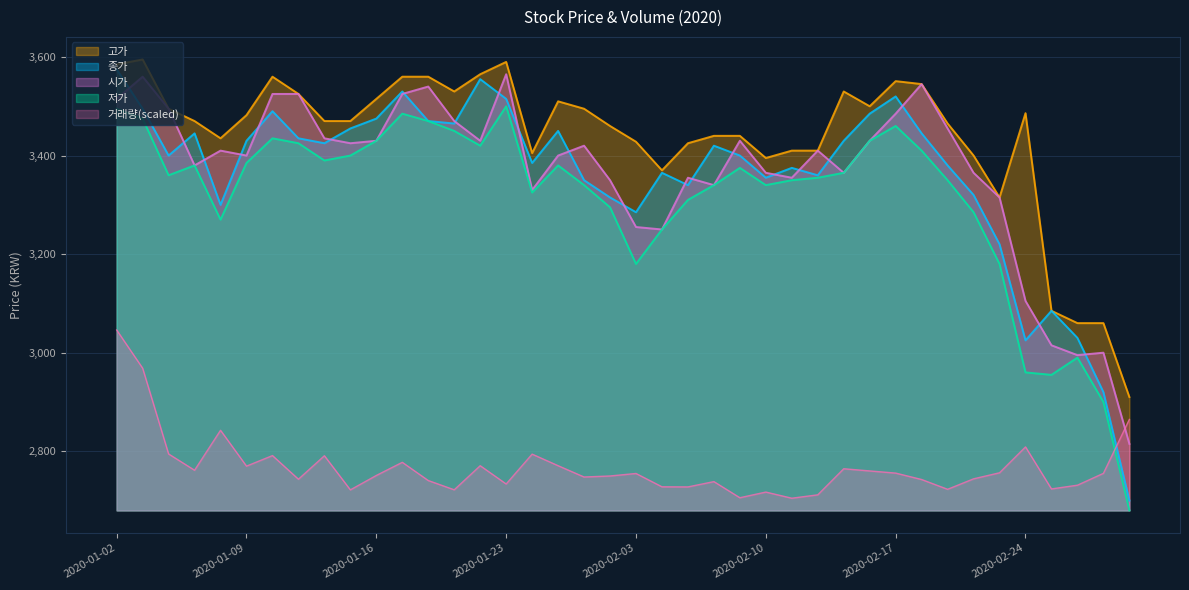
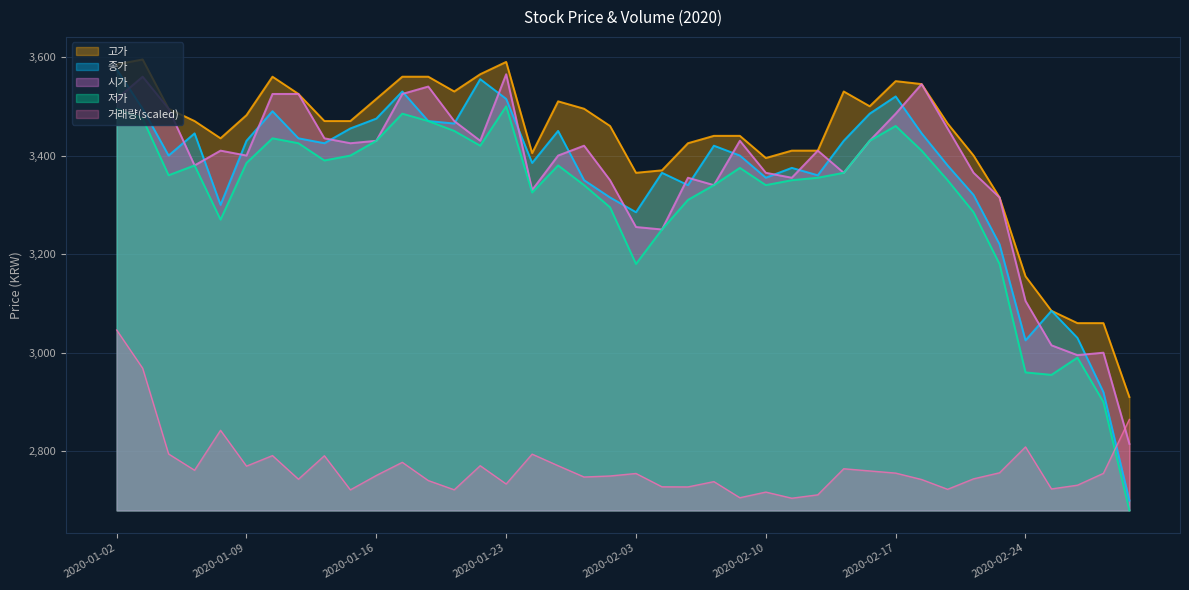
고가, 2020-02-03: 3,430 -> 3,370
고가, 2020-02-24: 3,490 -> 3,160
